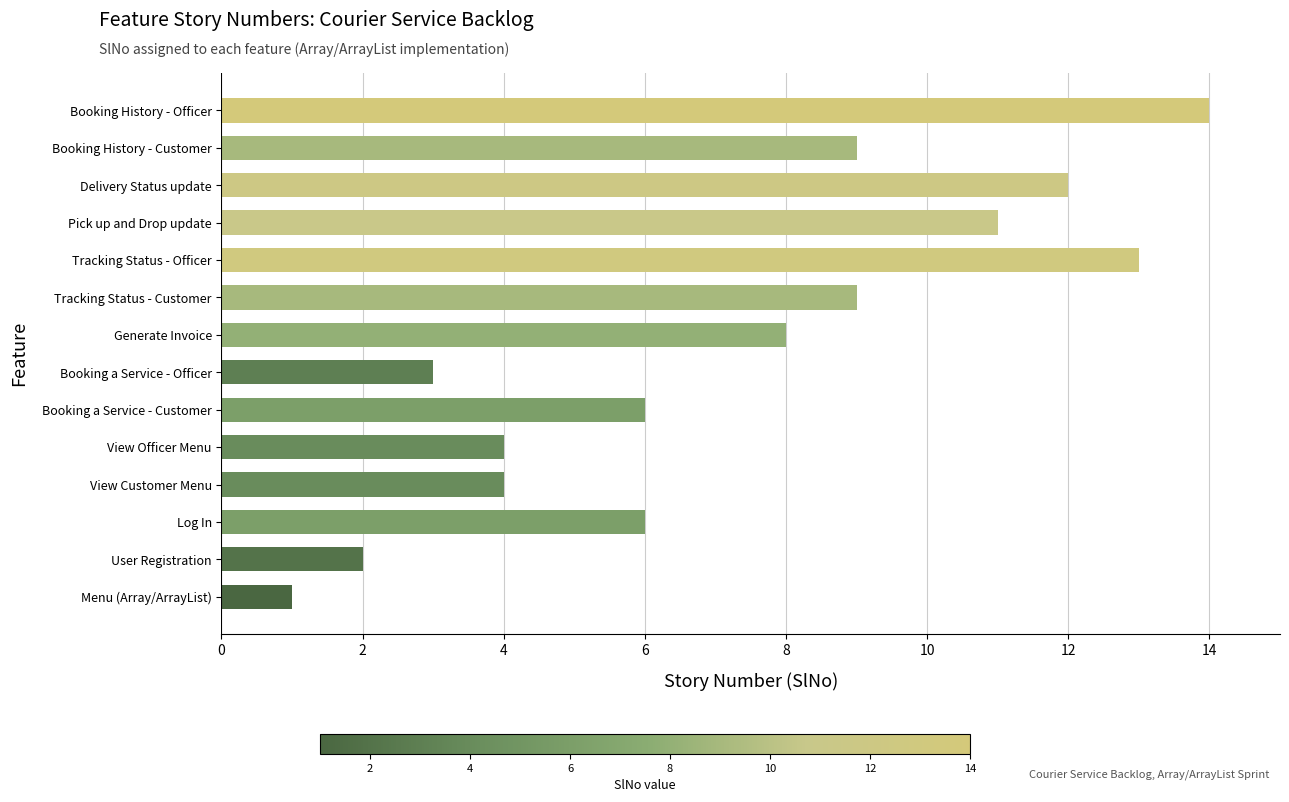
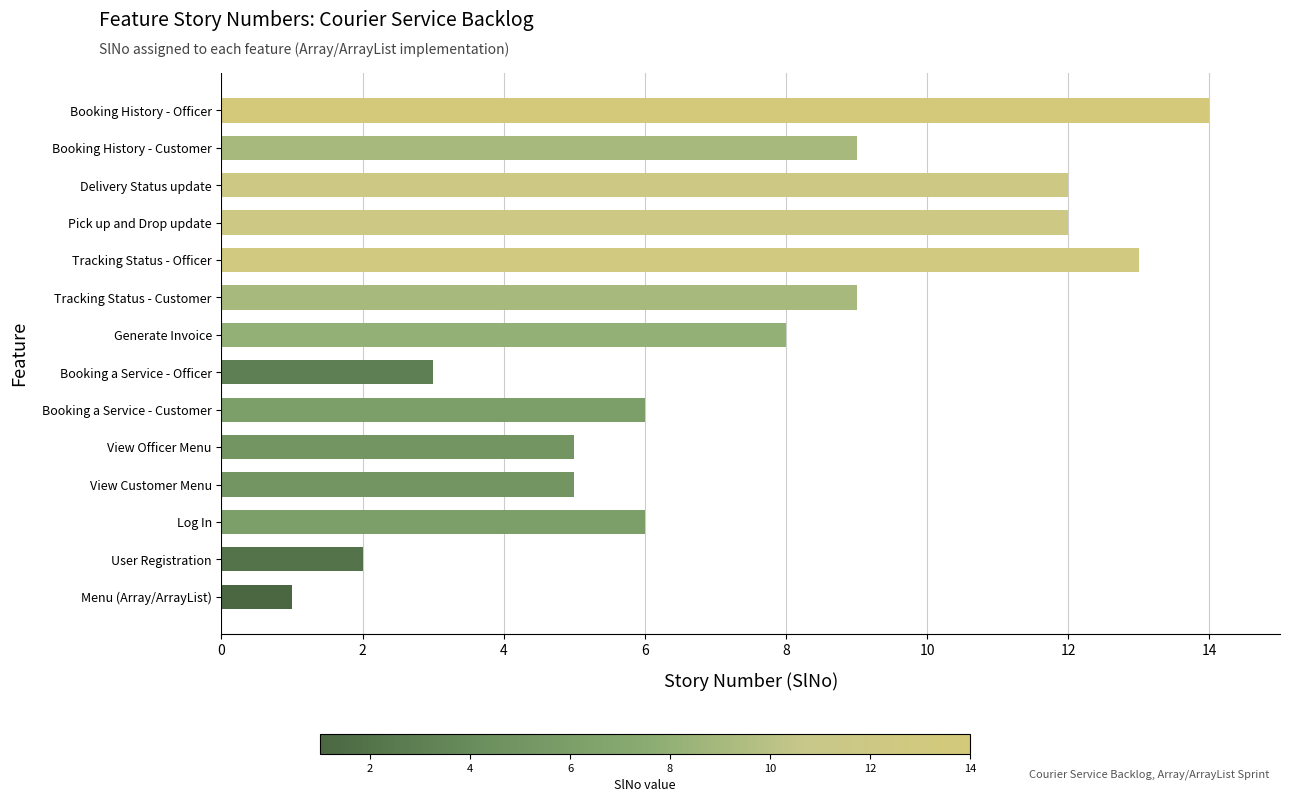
Pick up and Drop update: 11 -> 12
View Officer Menu: 4 -> 5
View Customer Menu: 4 -> 5
